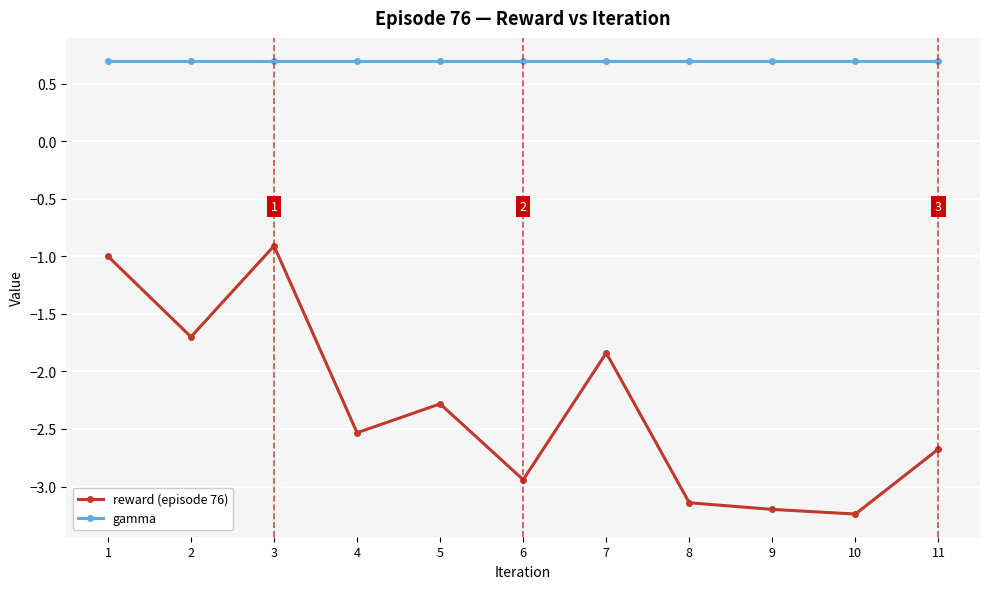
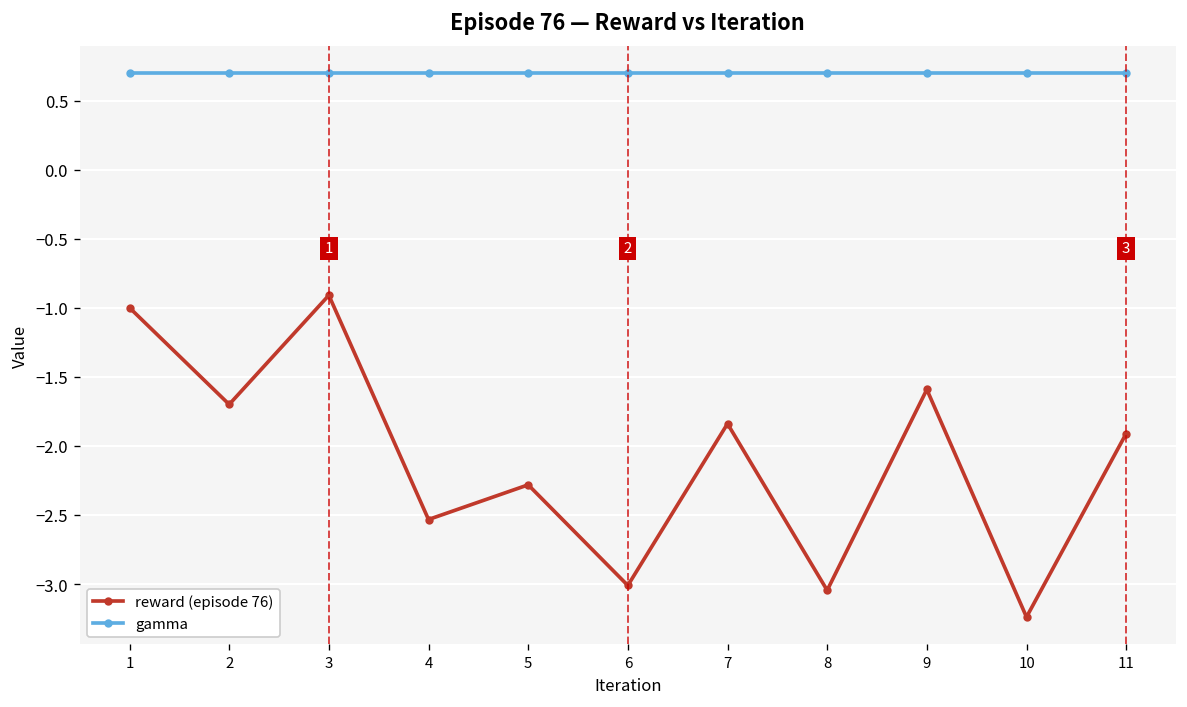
reward (episode 76), 6: -2.94 -> -3.01
reward (episode 76), 8: -3.14 -> -3.05
reward (episode 76), 9: -3.20 -> -1.59
reward (episode 76), 11: -2.67 -> -1.91
